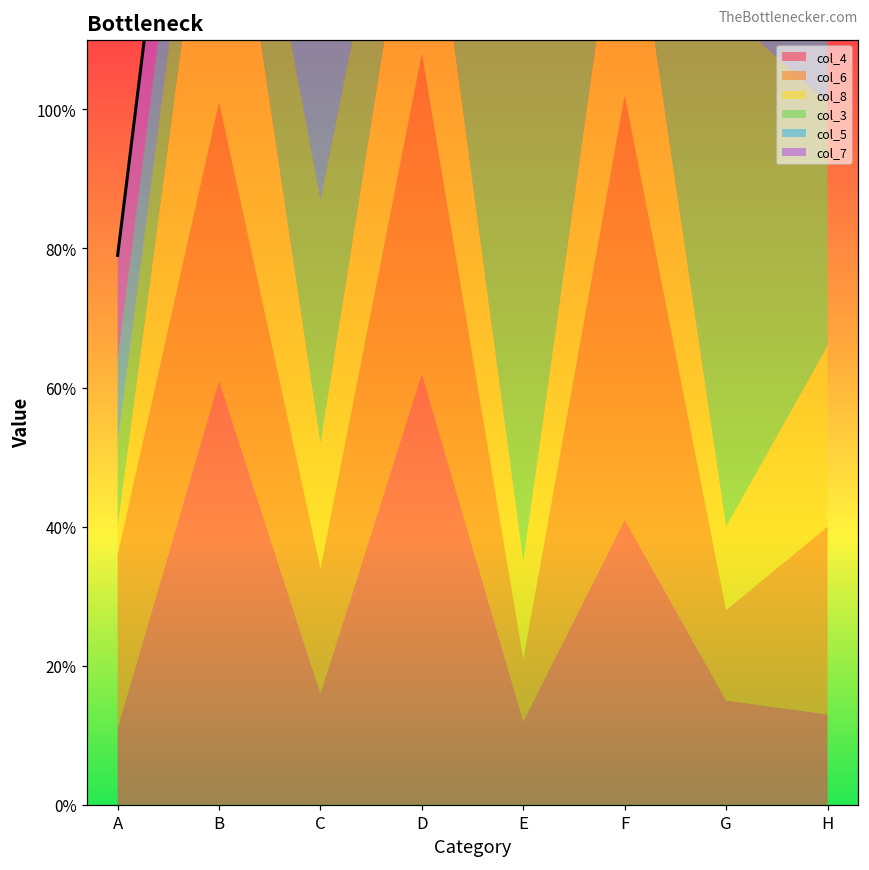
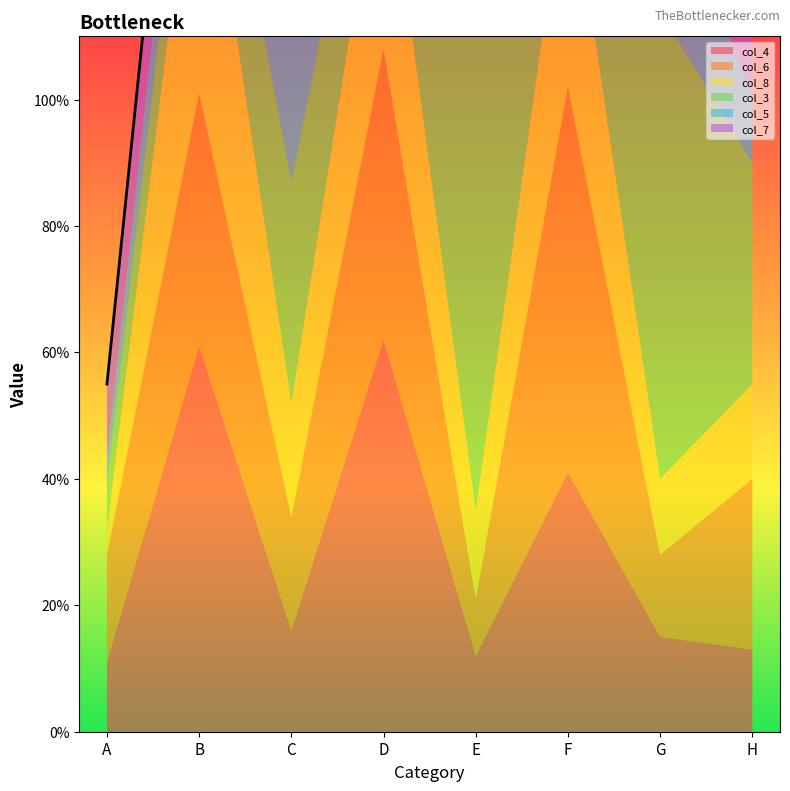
col_6, A: 25% -> 17%
col_3, A: 12% -> 7%
col_5, A: 12% -> 4%
col_7, A: 15% -> 12%
col_8, H: 26% -> 15%
